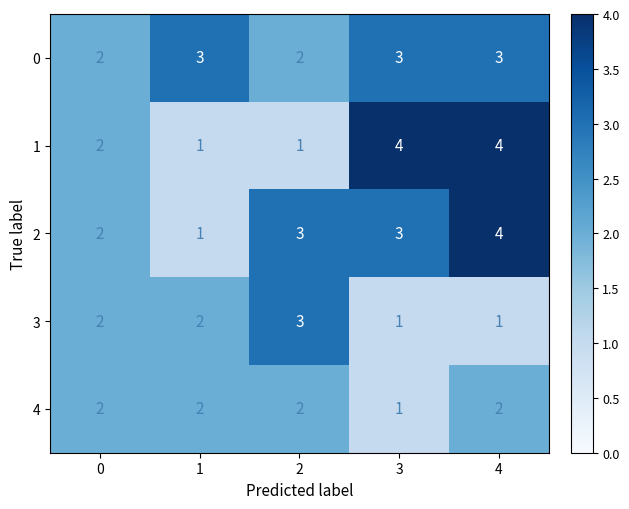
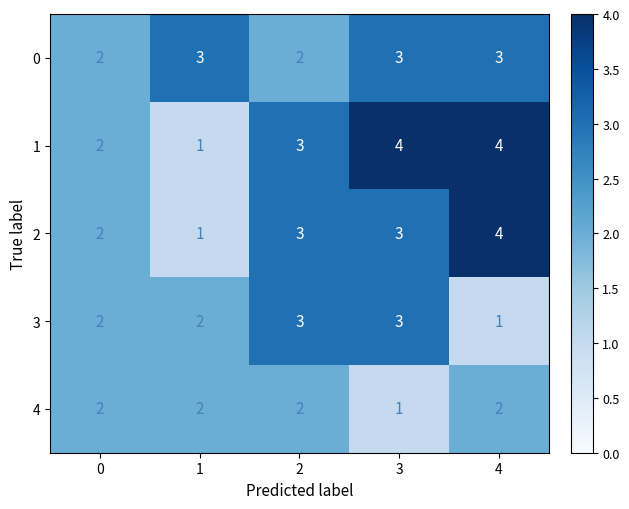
1, 2: 1 -> 3
3, 3: 1 -> 3
